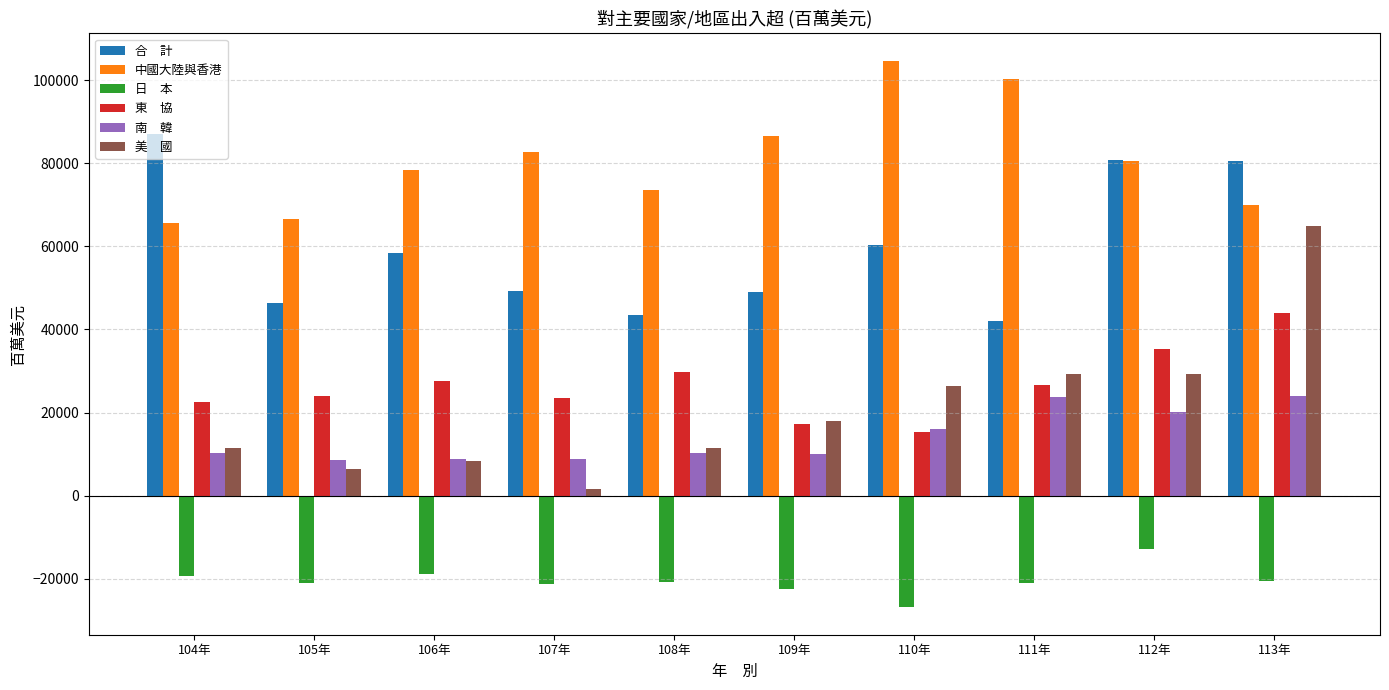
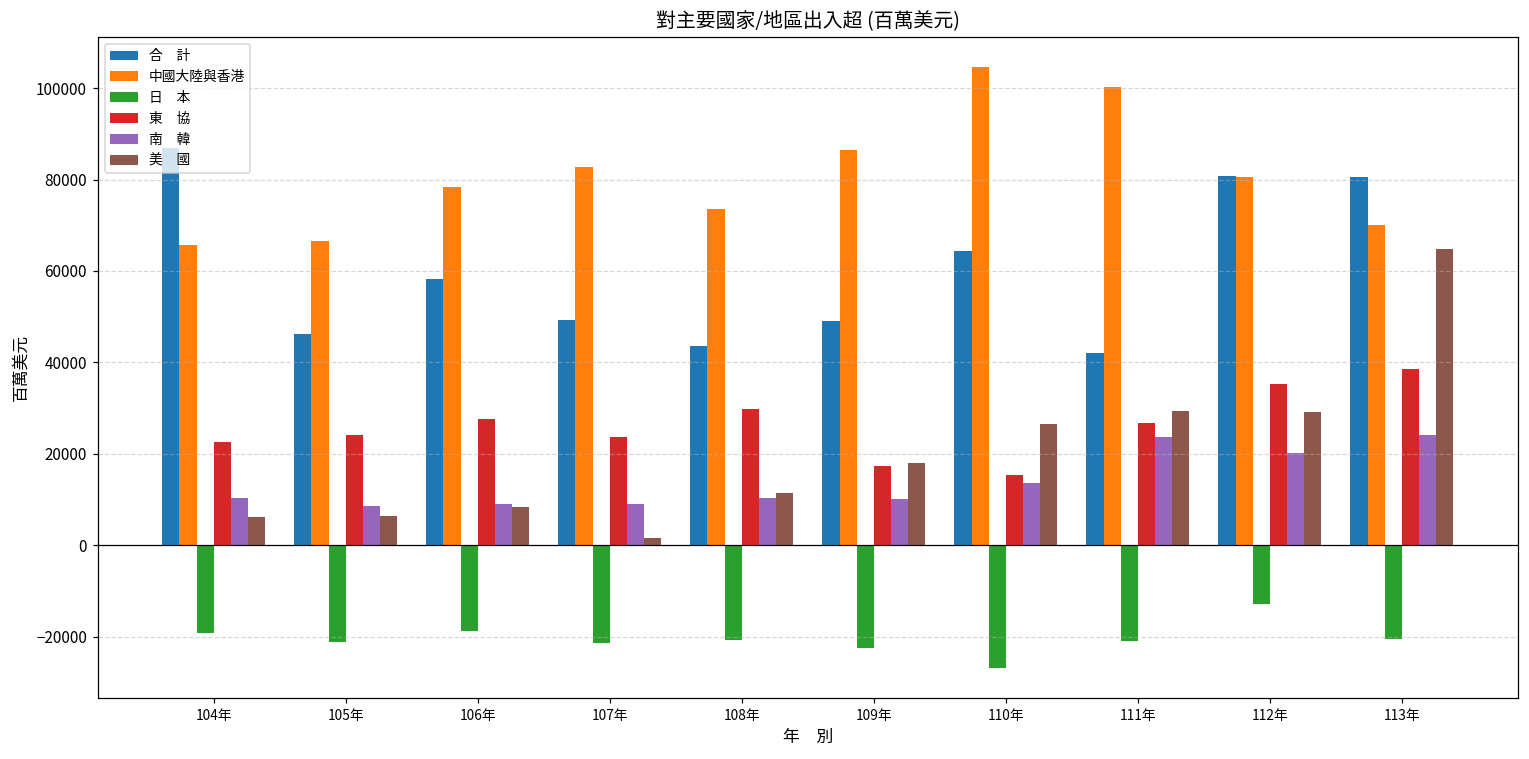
美 國, 104年: 11000 -> 6000
合 計, 110年: 60000 -> 64000
南 韓, 110年: 16000 -> 14000
東 協, 113年: 44000 -> 38000
